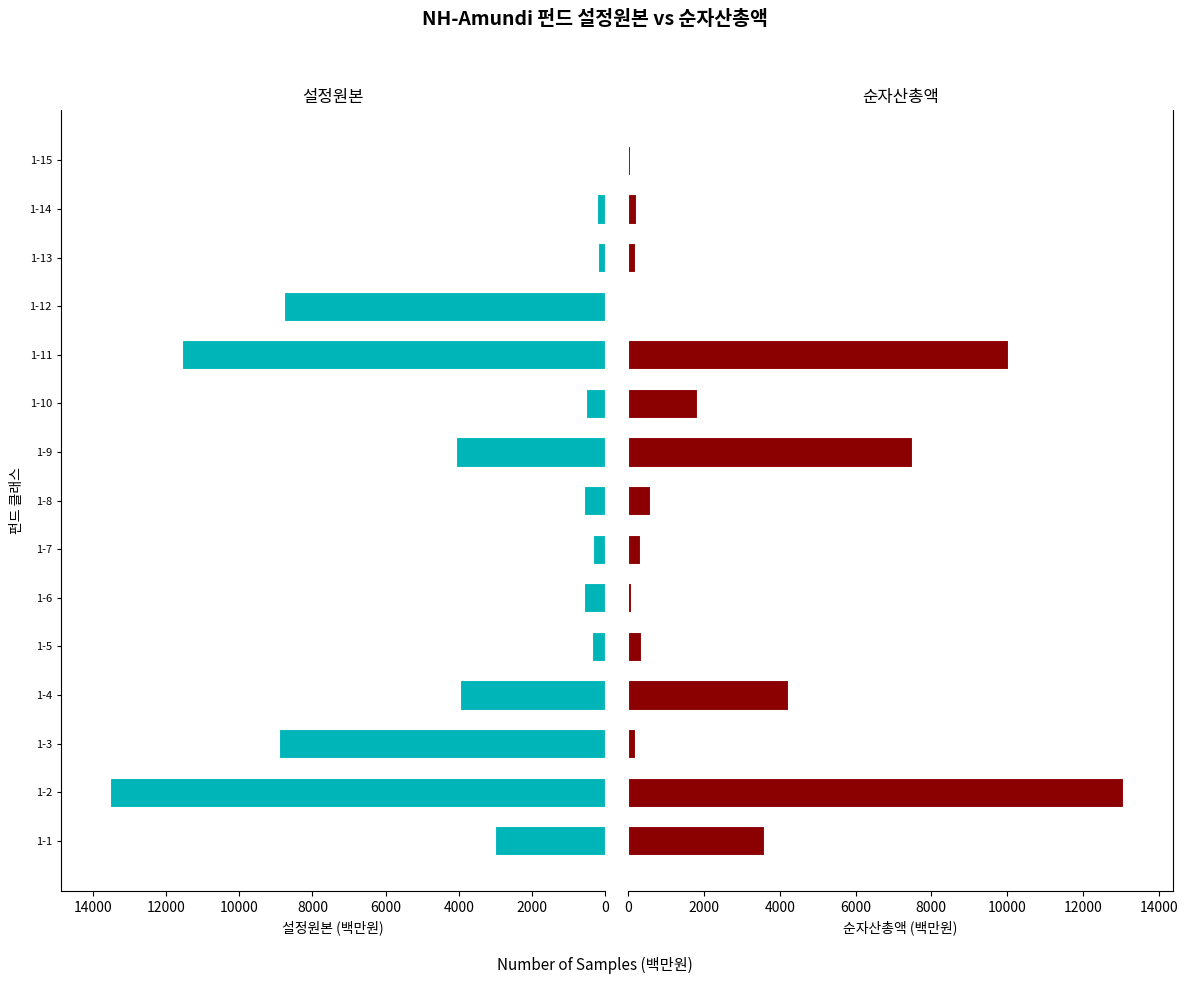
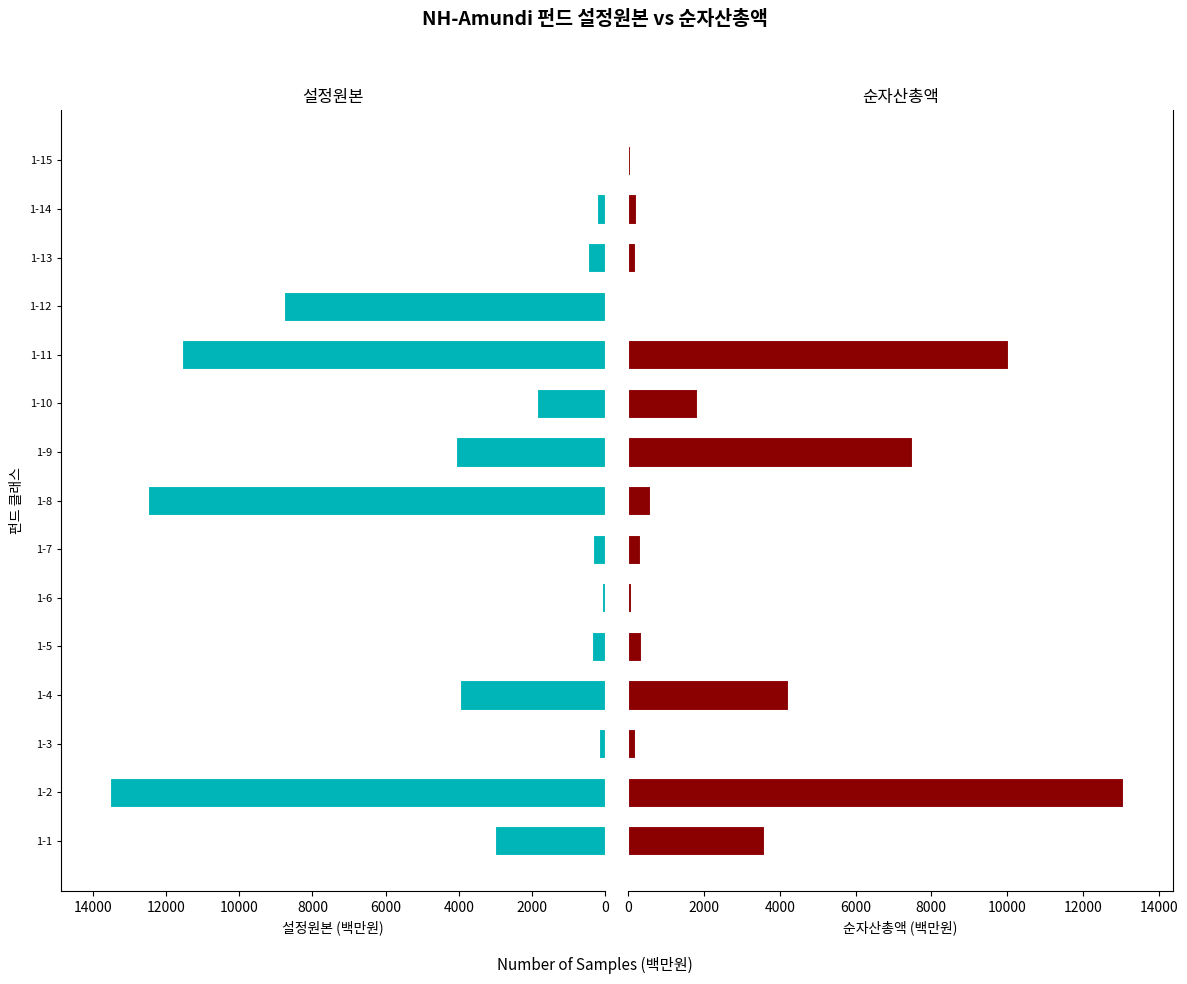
설정원본, 1-13: 200 -> 500
설정원본, 1-10: 500 -> 1900
설정원본, 1-8: 600 -> 12500
설정원본, 1-6: 600 -> 100
설정원본, 1-3: 8900 -> 200
